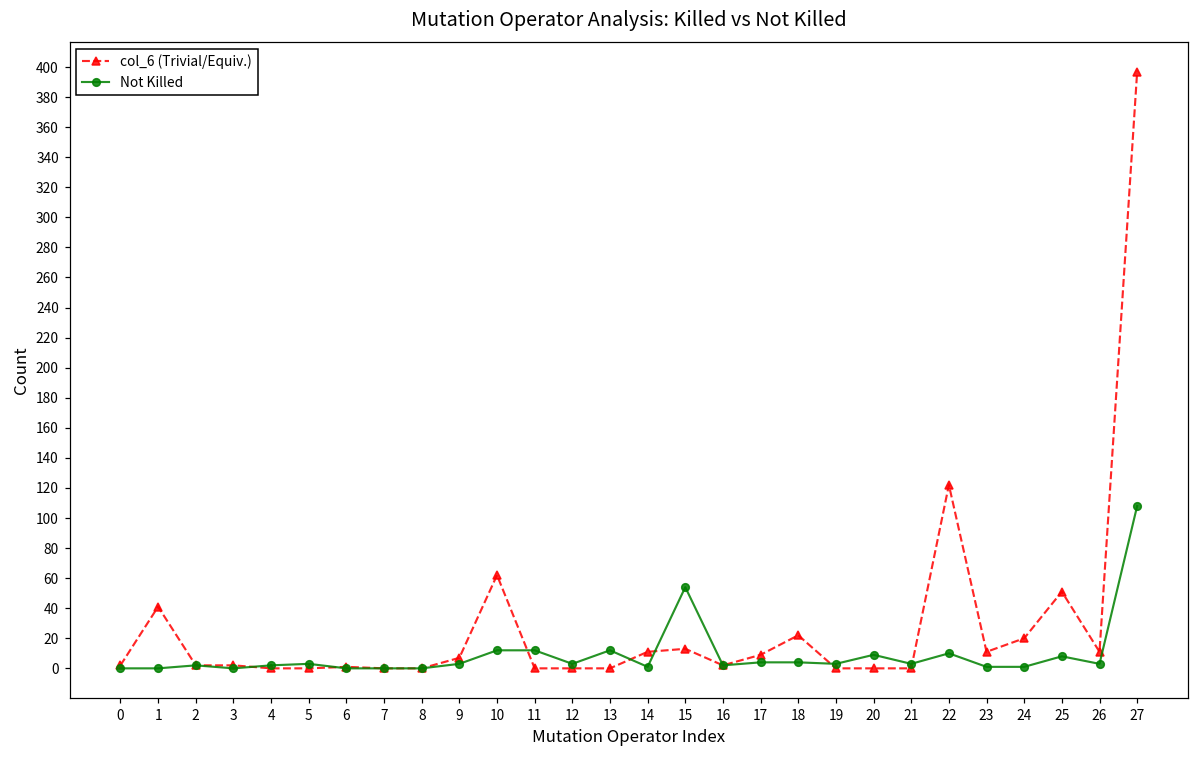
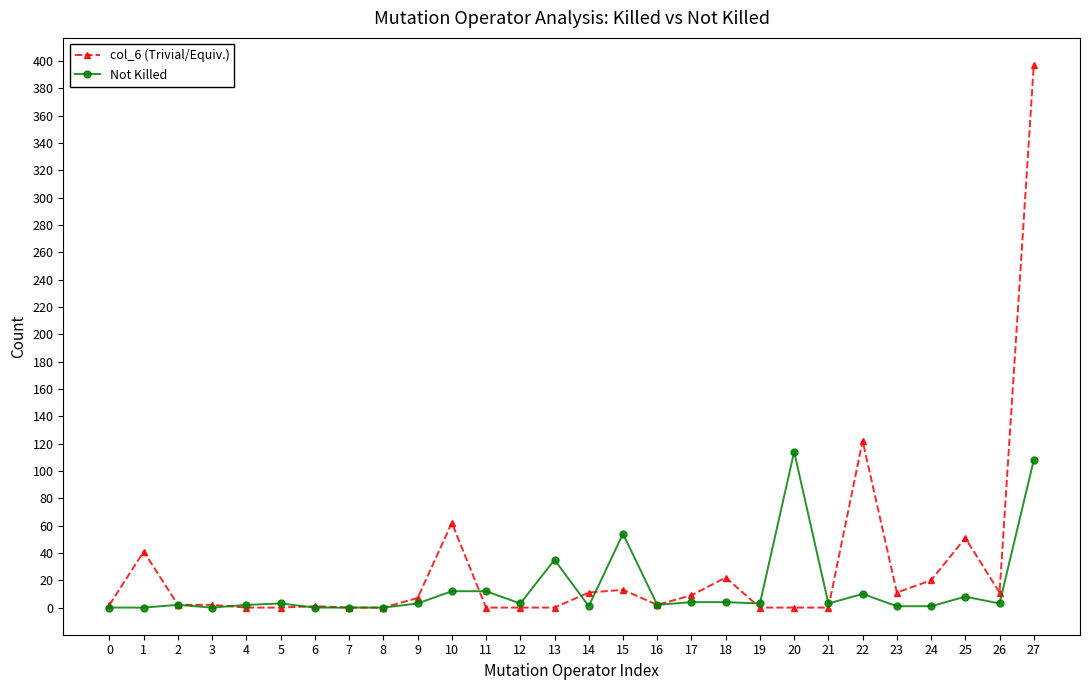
Not Killed, 13: 12 -> 35
Not Killed, 20: 9 -> 114
